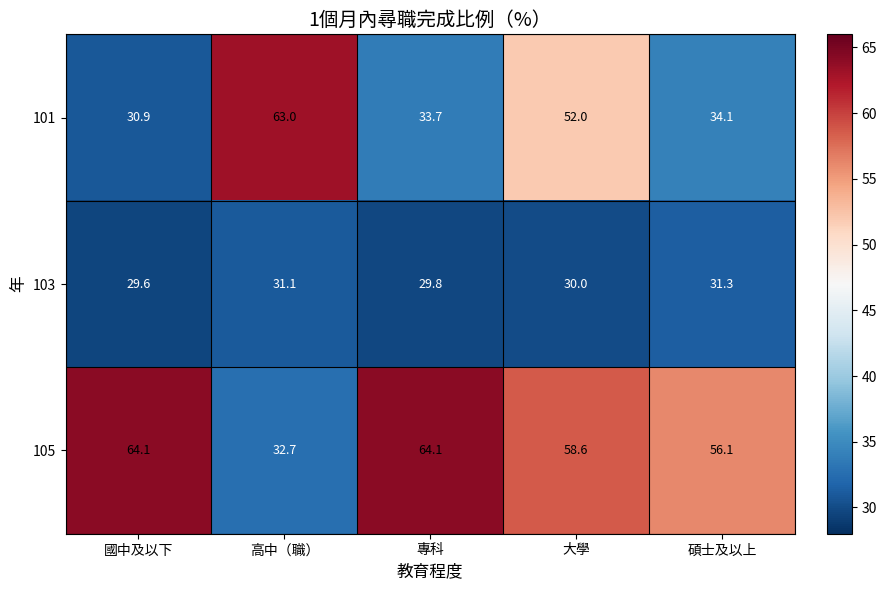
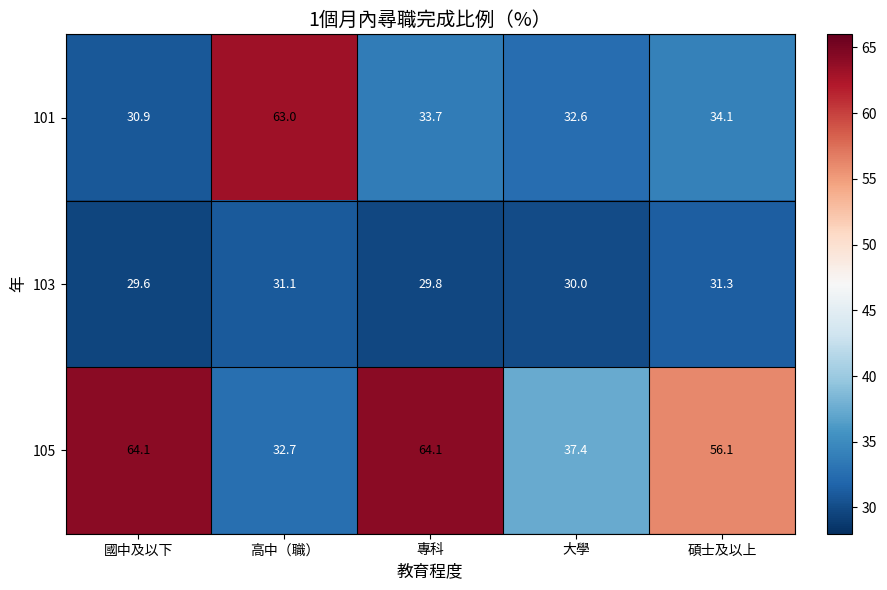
101, 大學: 52.0 -> 32.6
105, 大學: 58.6 -> 37.4
